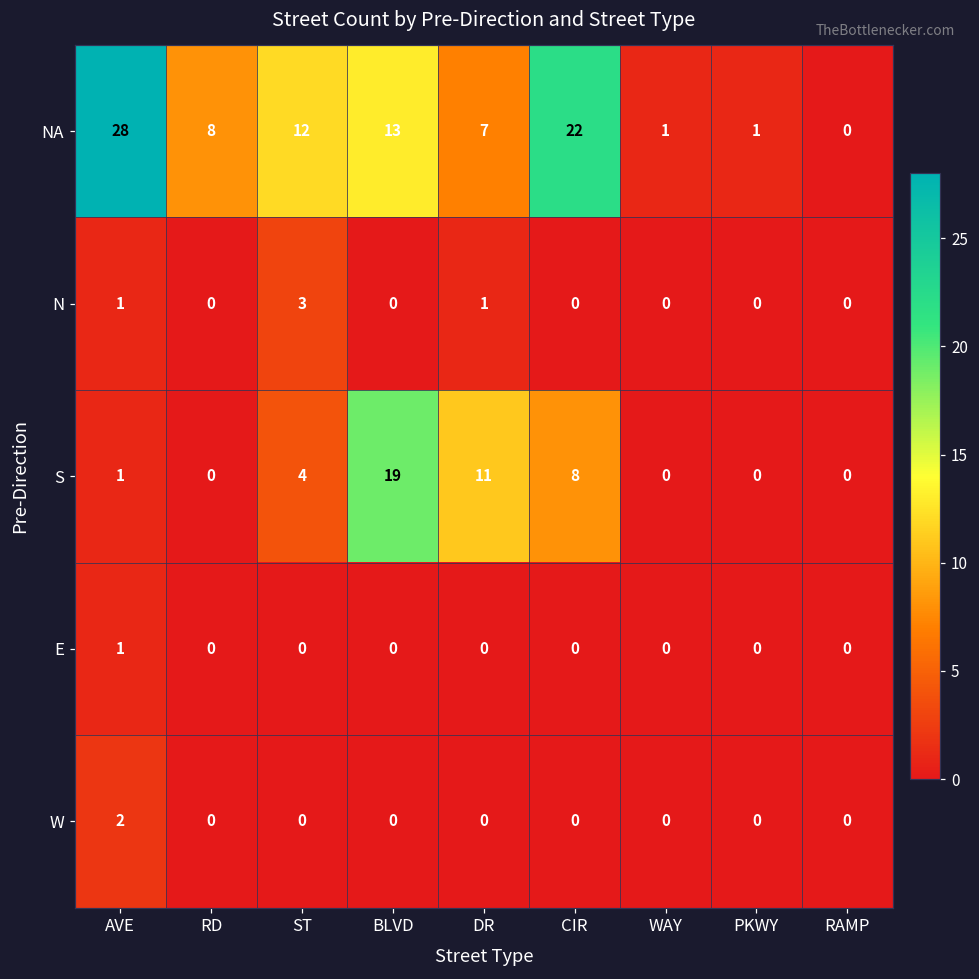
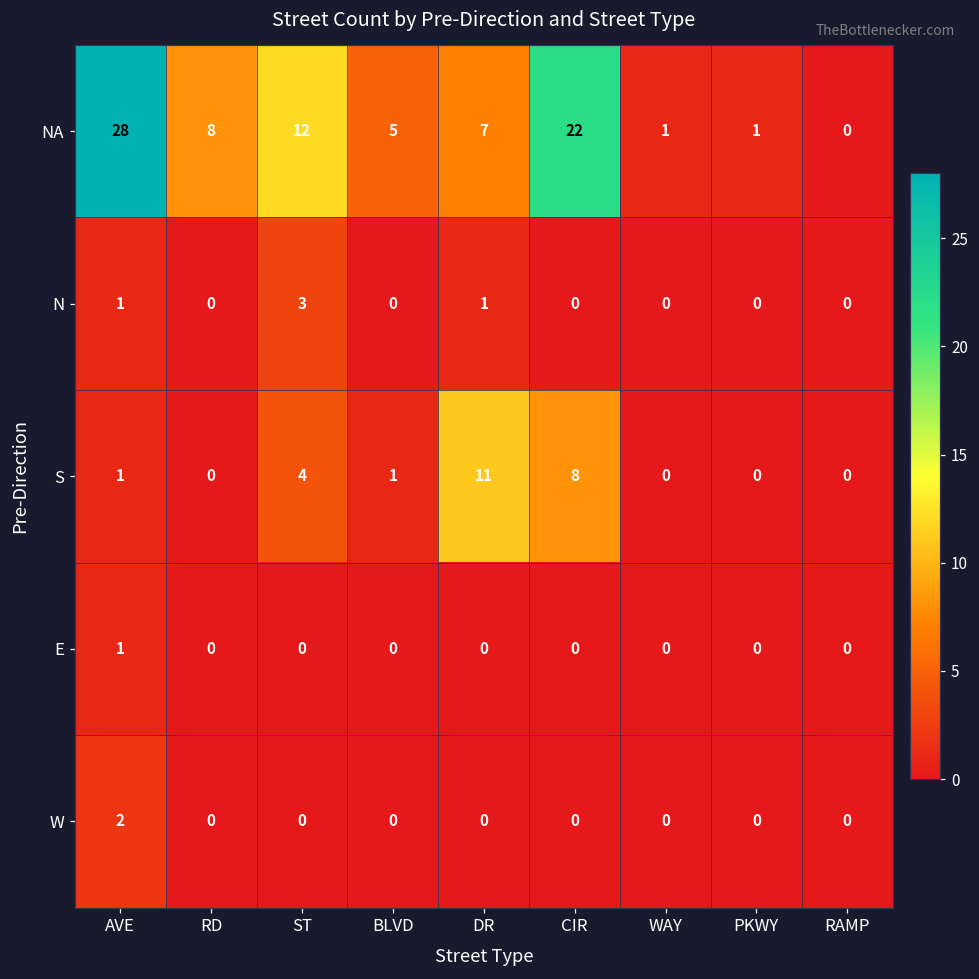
NA, BLVD: 13 -> 5
S, BLVD: 19 -> 1
